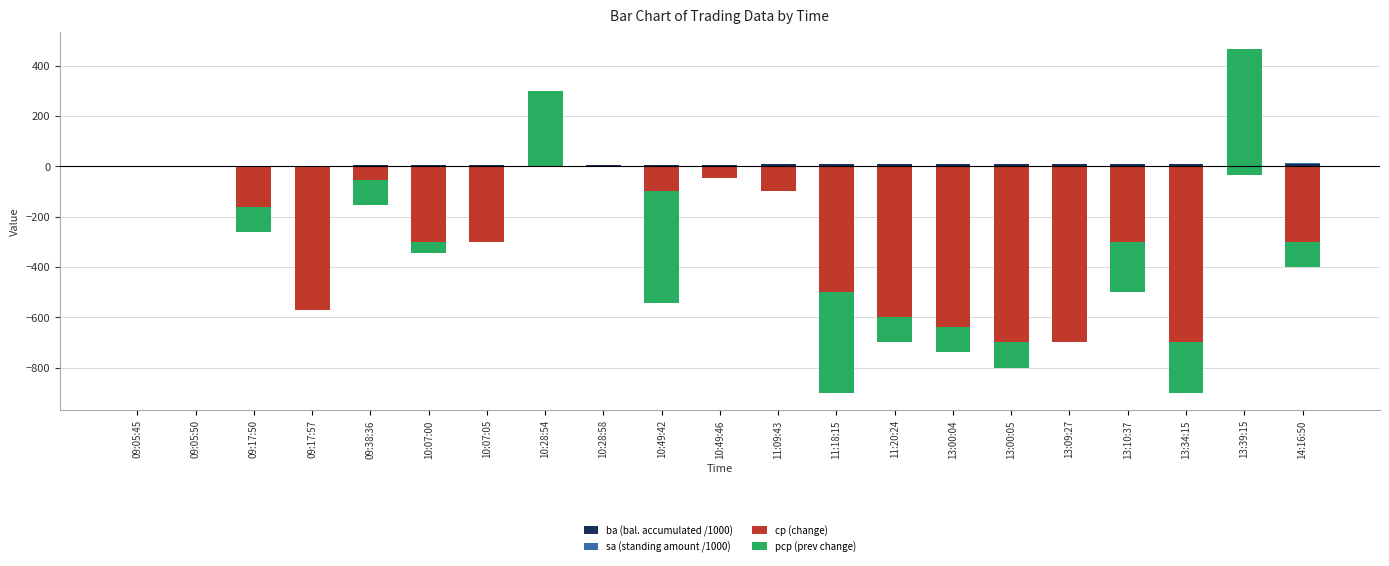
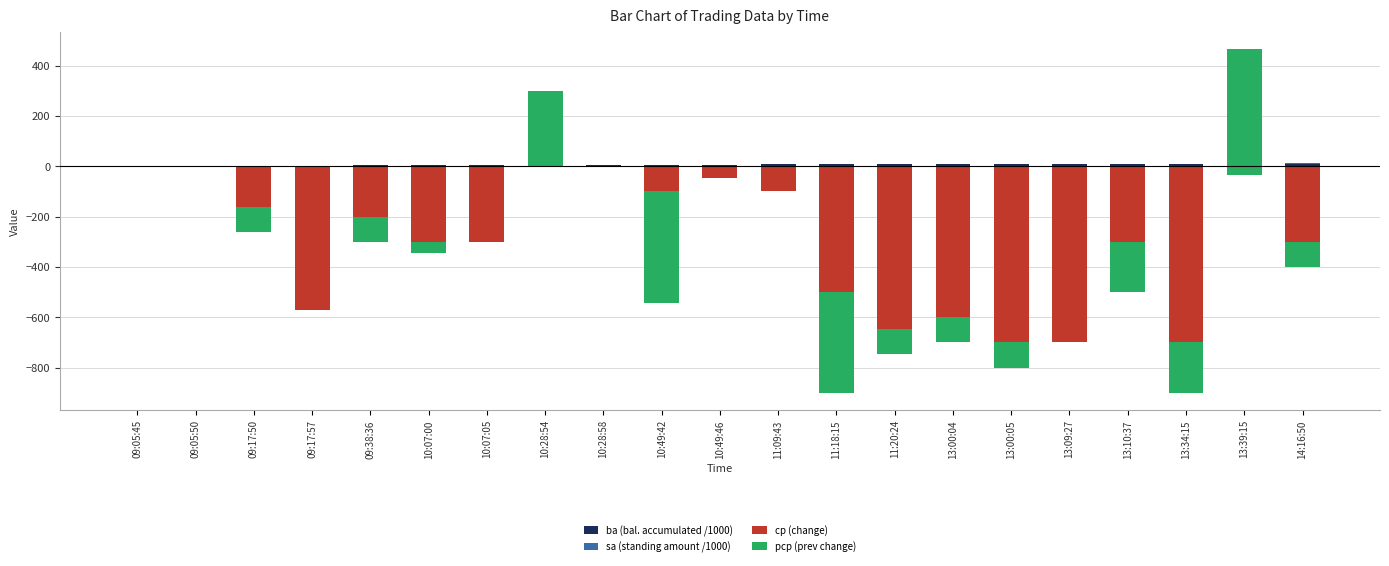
cp (change), 09:38:36: -50 -> -200
cp (change), 11:20:24: -600 -> -650
cp (change), 13:00:04: -640 -> -600
